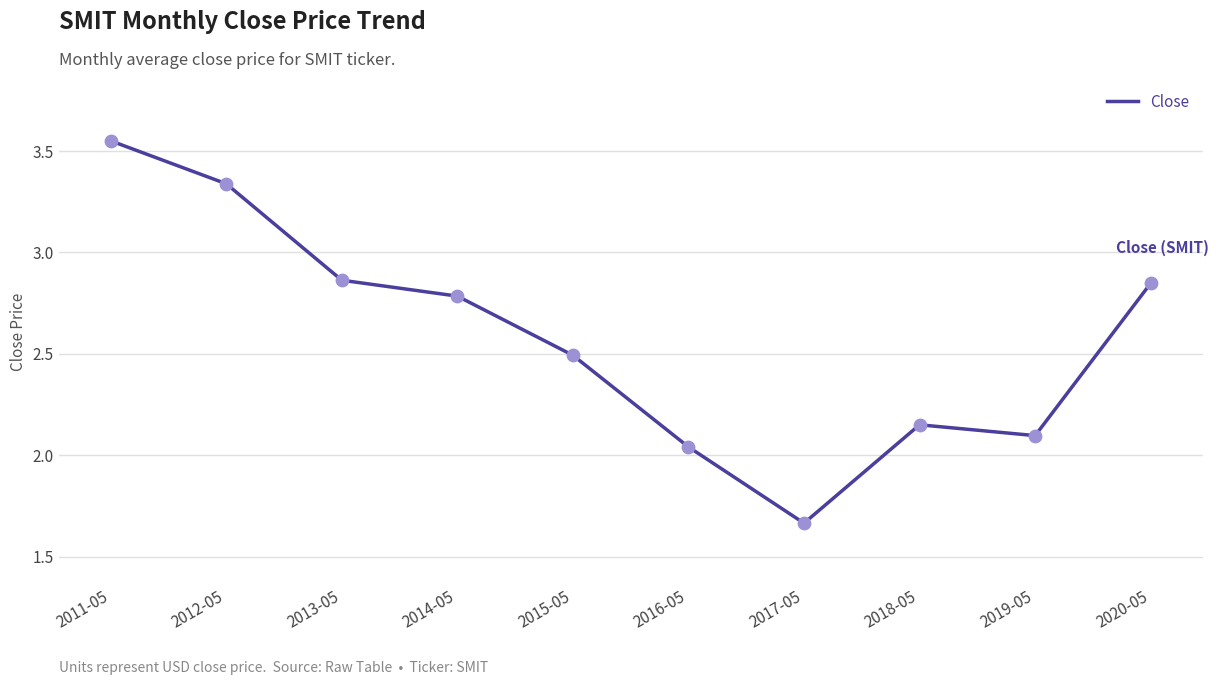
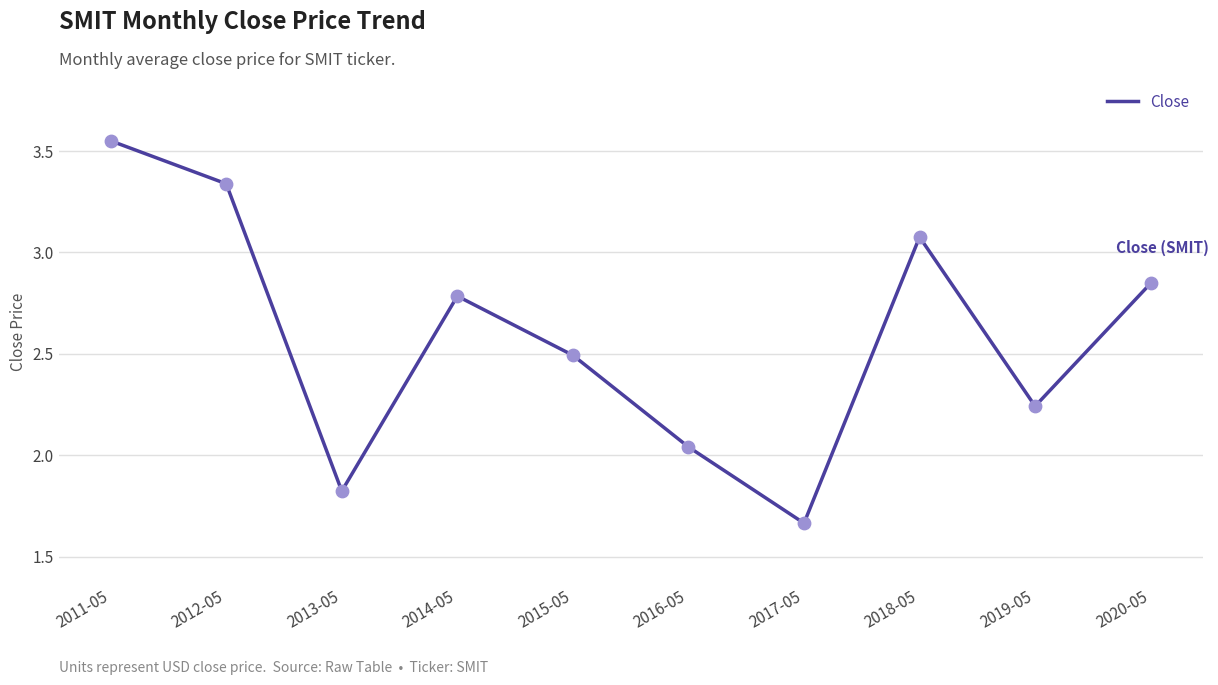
2013-05: 2.86 -> 1.82
2018-05: 2.15 -> 3.08
2019-05: 2.10 -> 2.24
